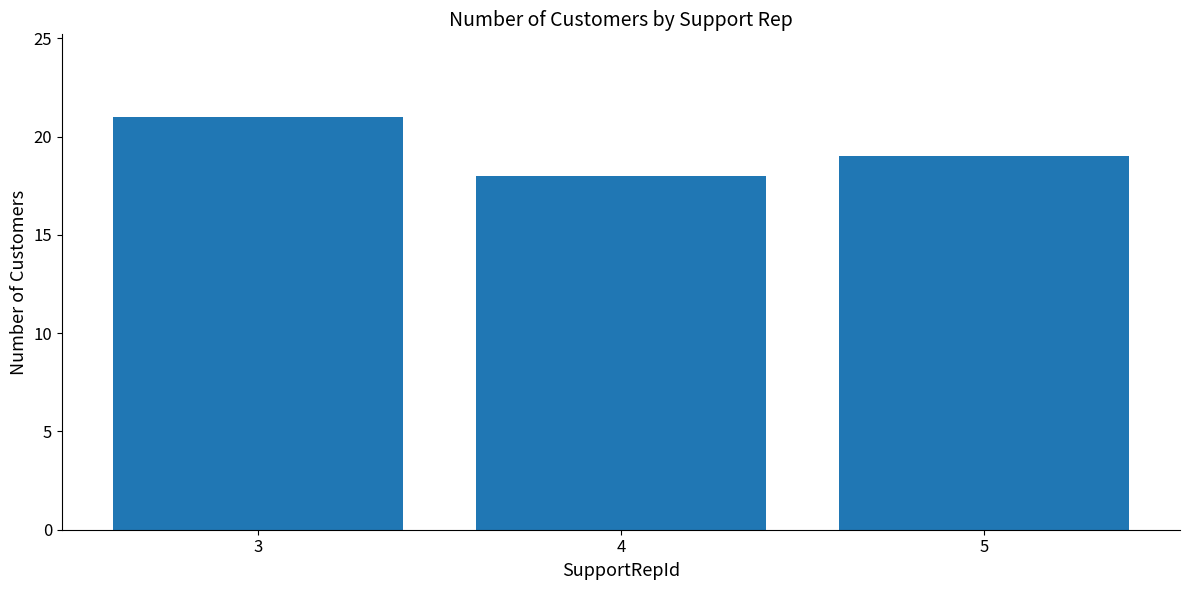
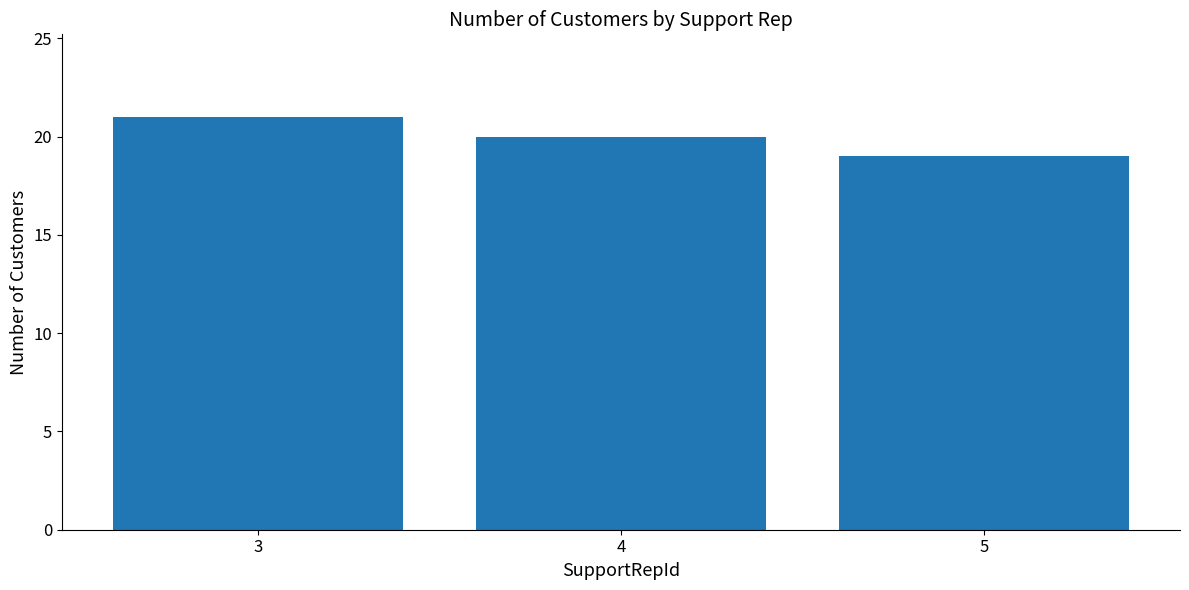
4: 18 -> 20
